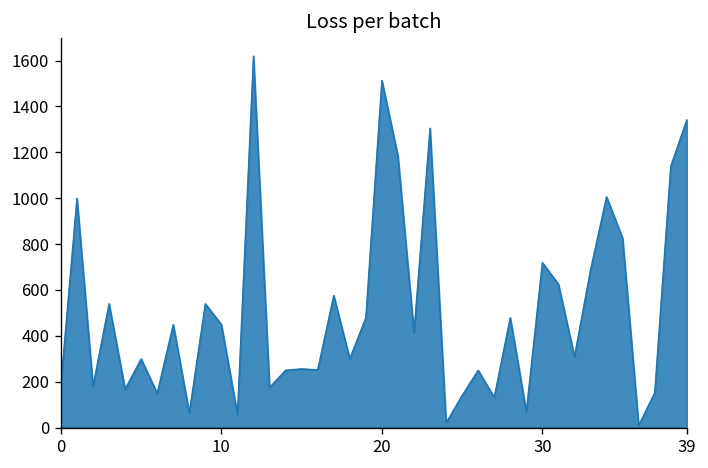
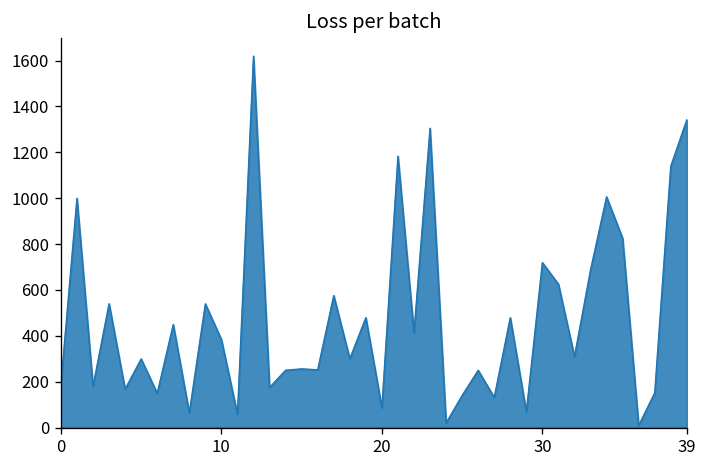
10: 450 -> 380
20: 1510 -> 90
